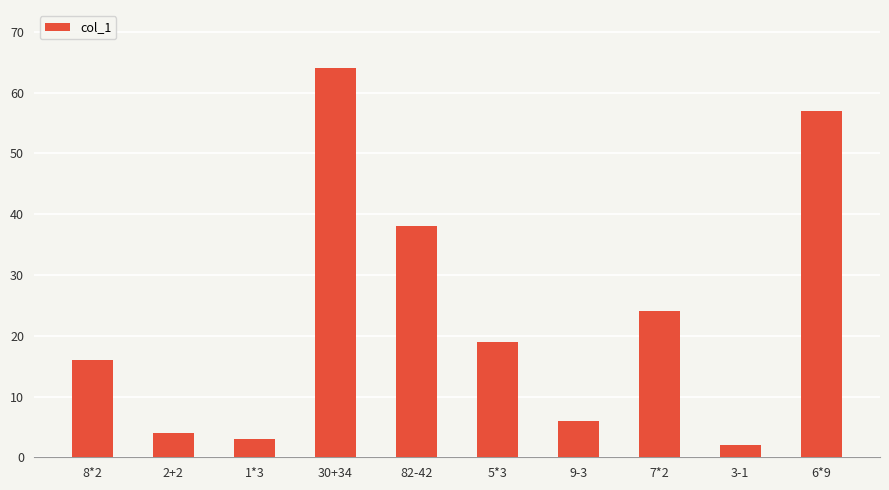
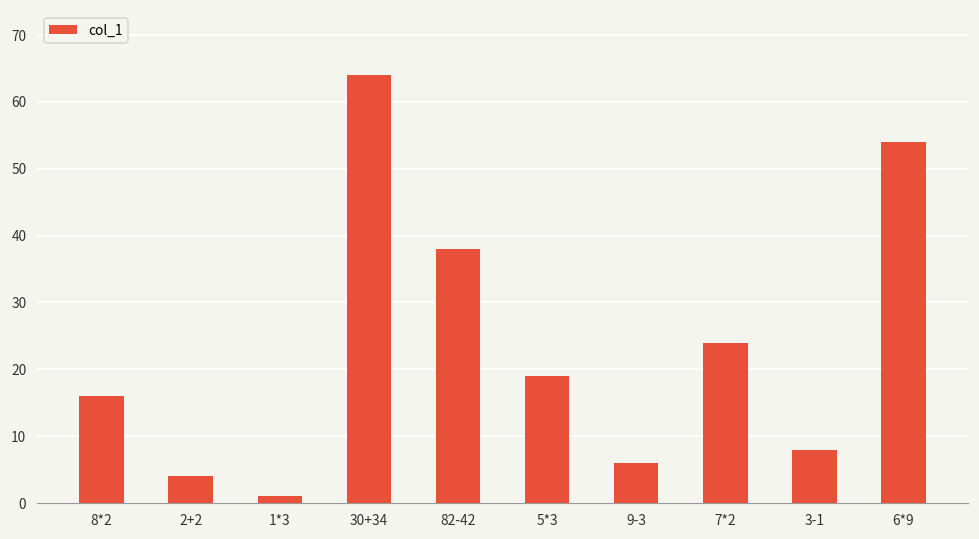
1*3: 3 -> 1
3-1: 2 -> 8
6*9: 57 -> 54
